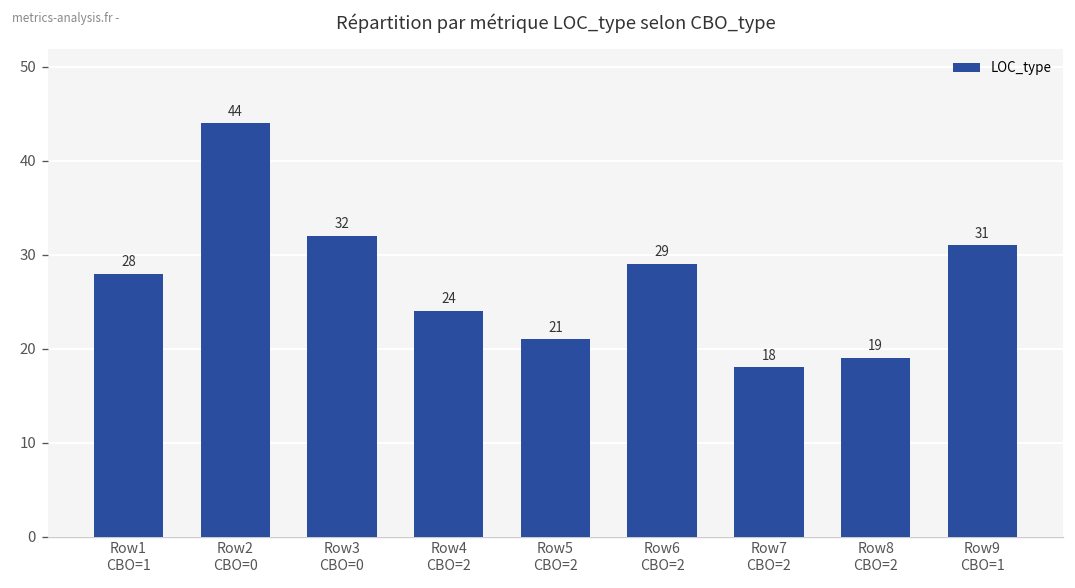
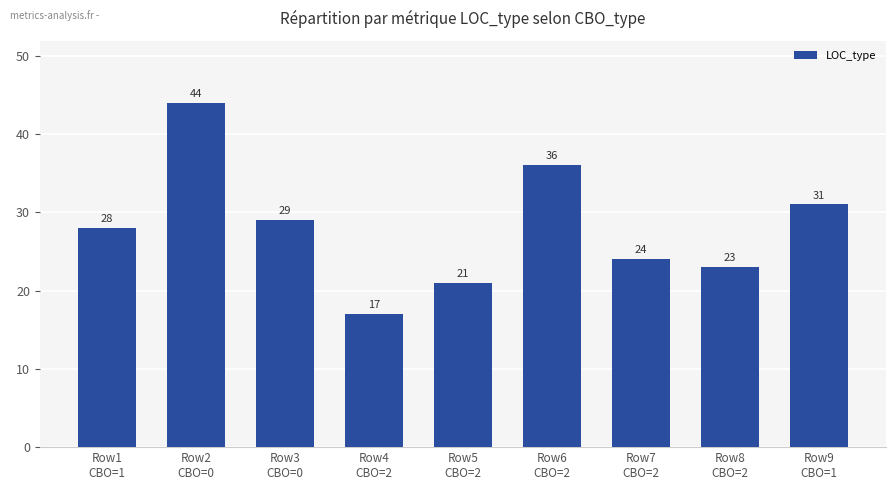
Row3 CBO=0: 32 -> 29
Row4 CBO=2: 24 -> 17
Row6 CBO=2: 29 -> 36
Row7 CBO=2: 18 -> 24
Row8 CBO=2: 19 -> 23
